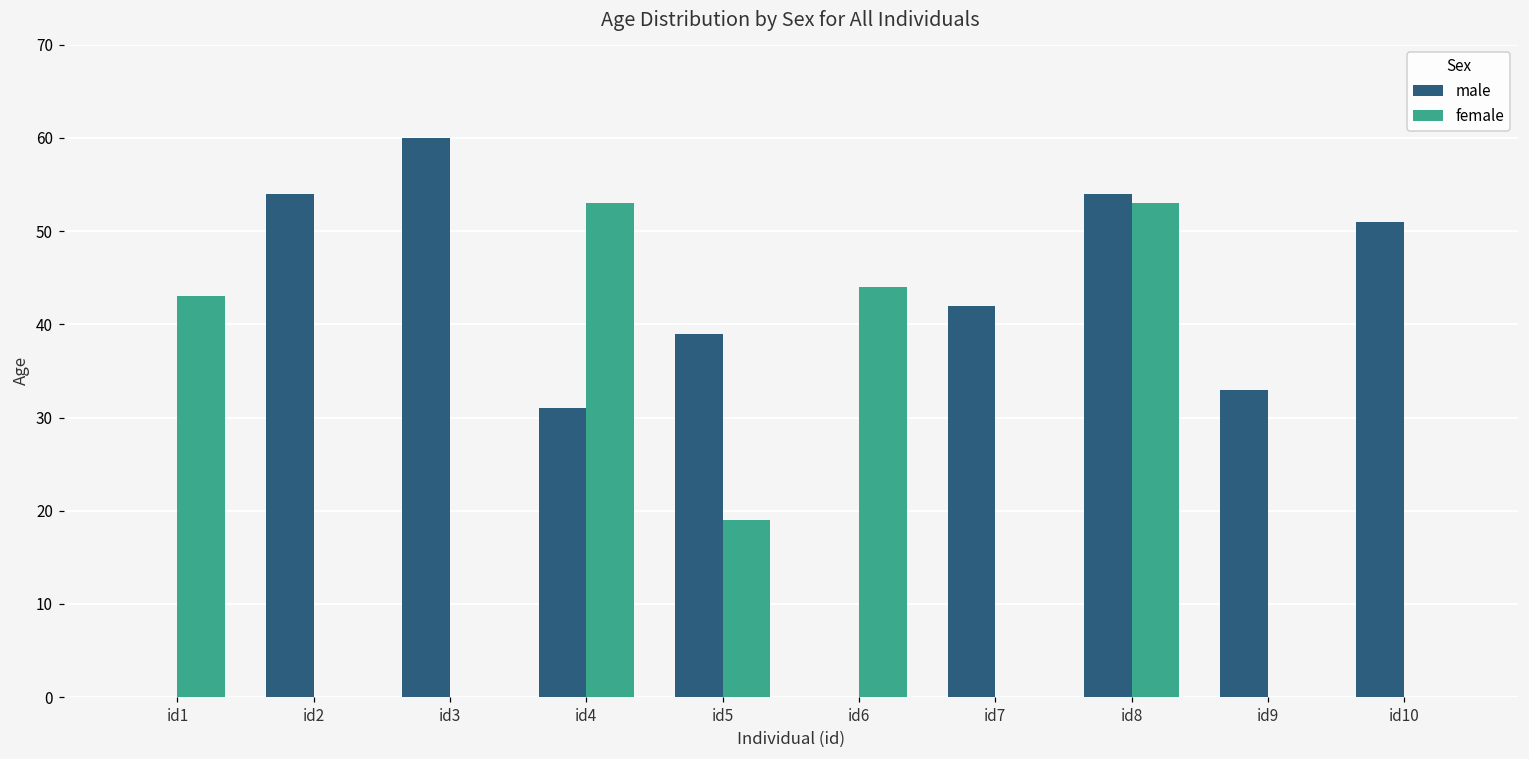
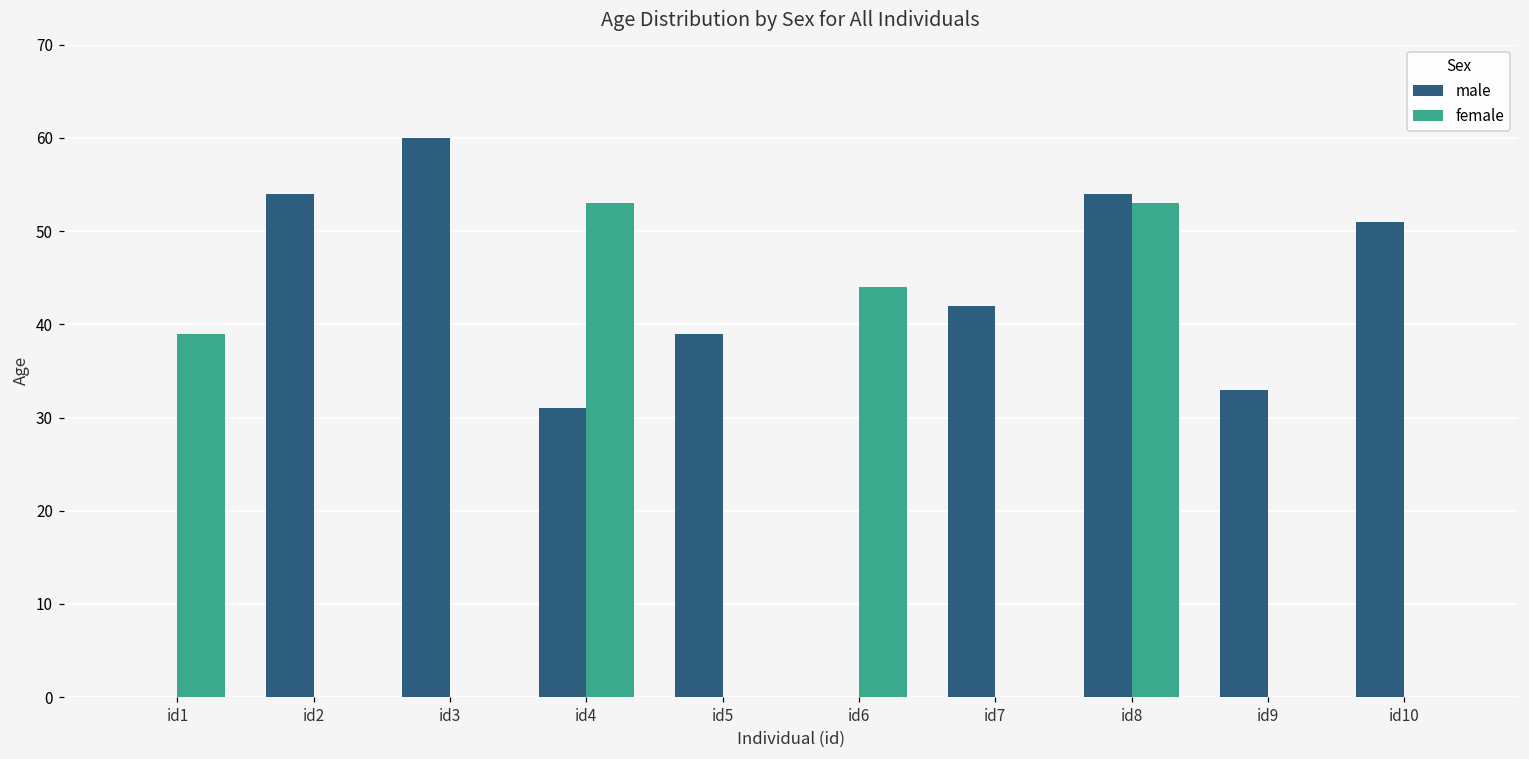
female, id1: 43 -> 39
female, id5: 19 -> 0
